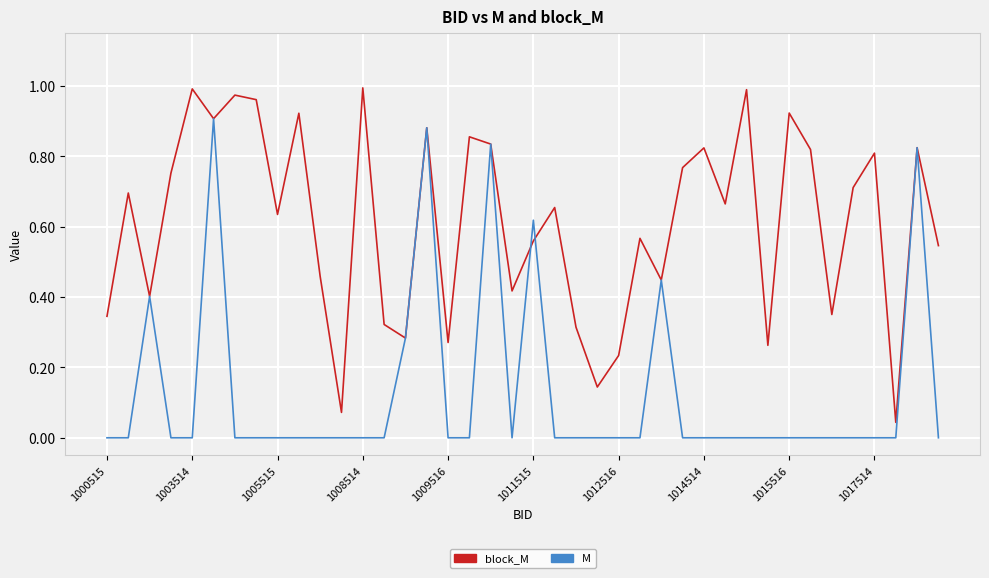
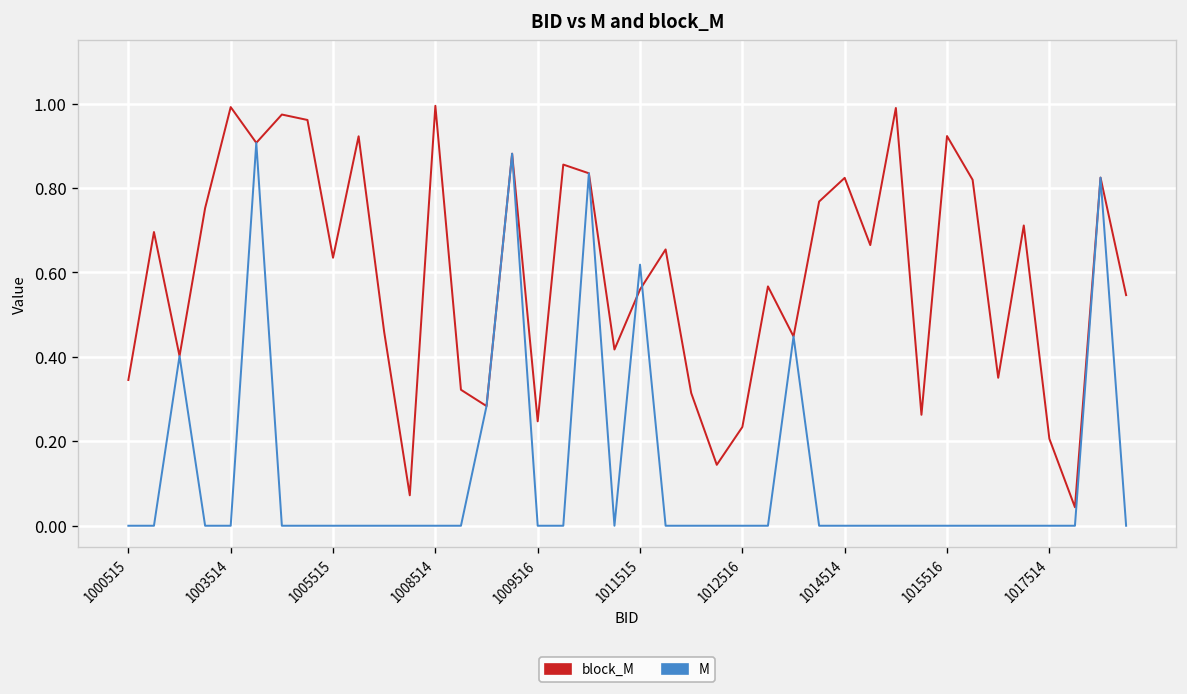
block_M, 1009516: 0.27 -> 0.25
block_M, 1017514: 0.81 -> 0.21
